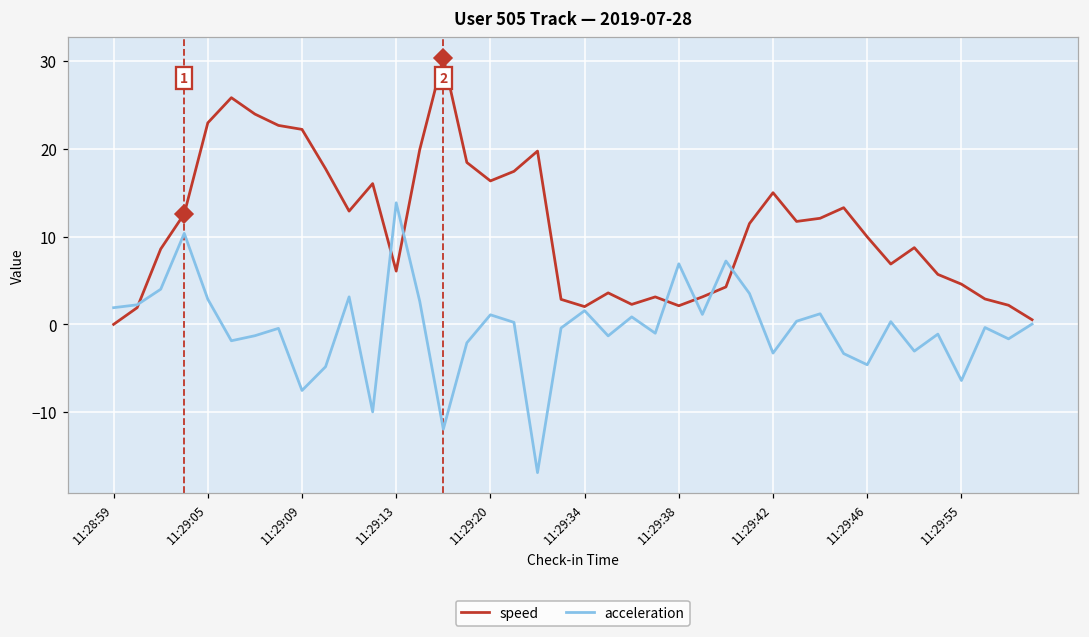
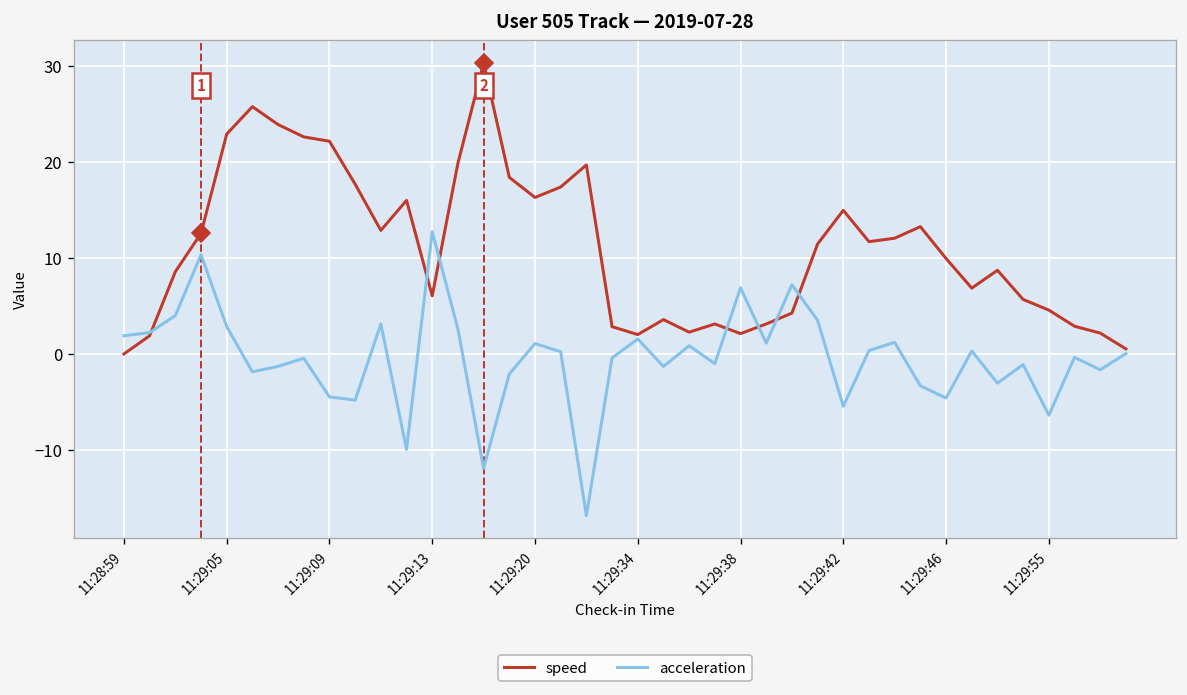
acceleration, 11:29:09: -8 -> -4
acceleration, 11:29:13: 14 -> 13
acceleration, 11:29:42: -3 -> -5
